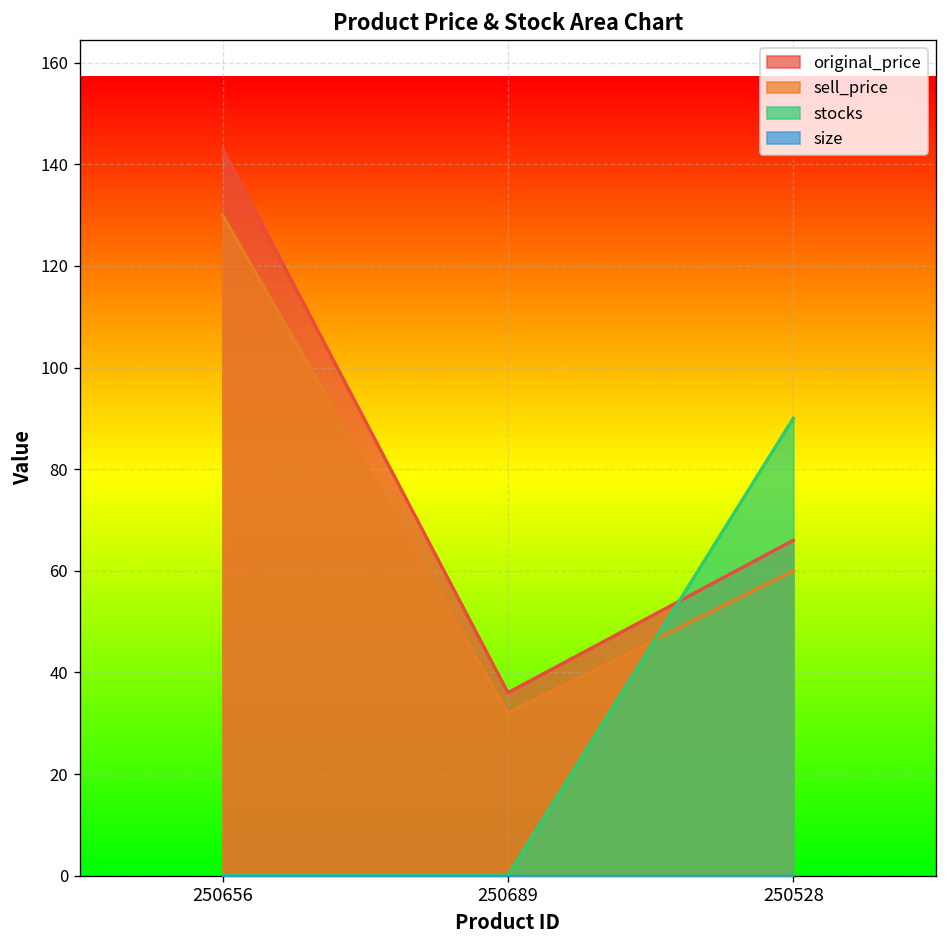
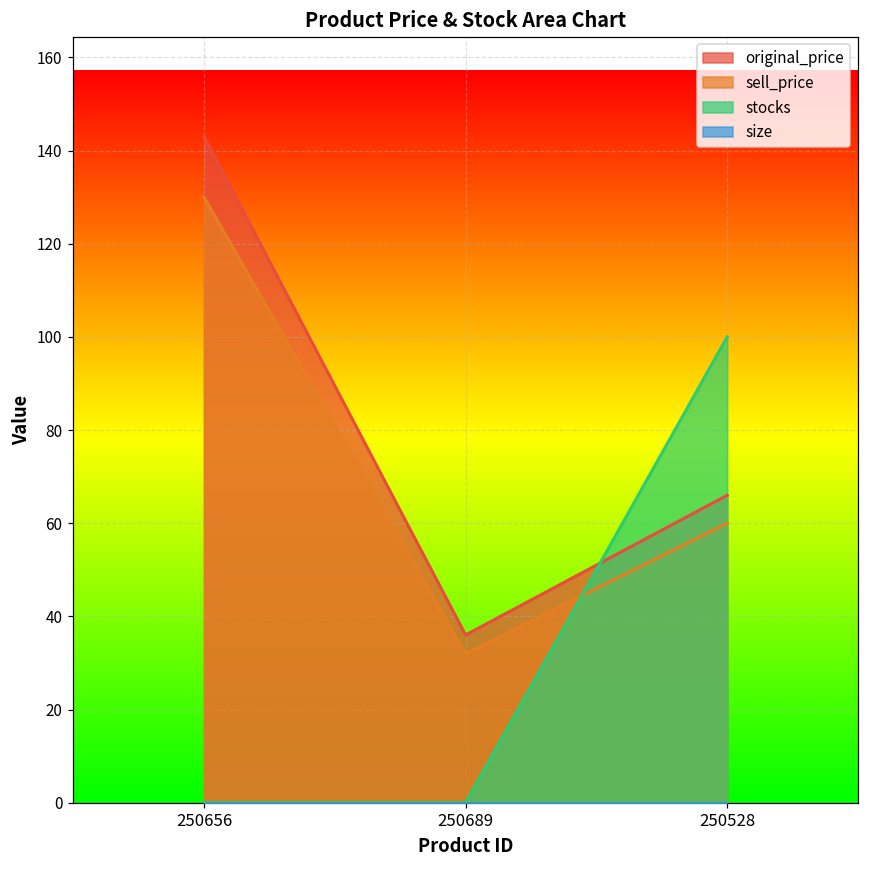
stocks, 250528: 90 -> 100
